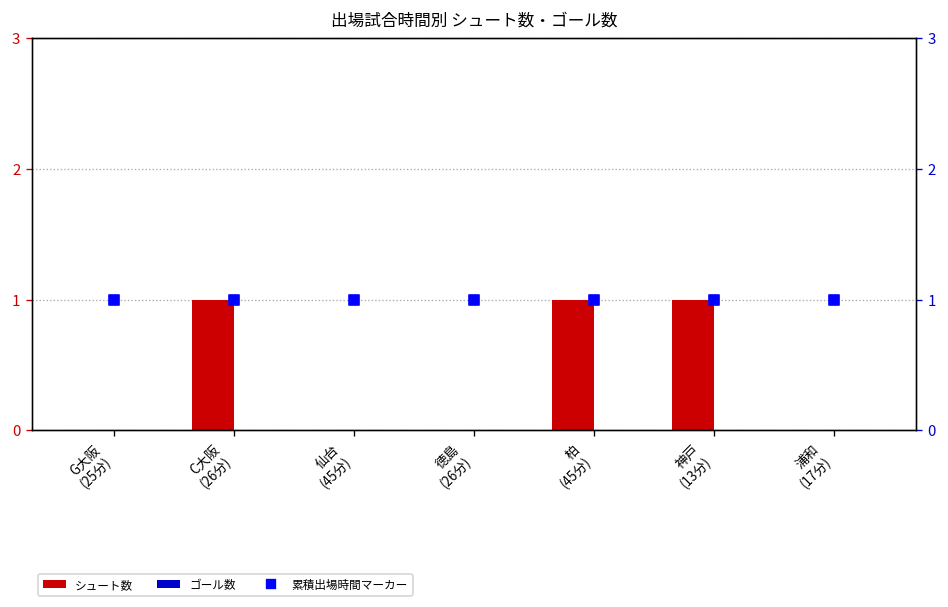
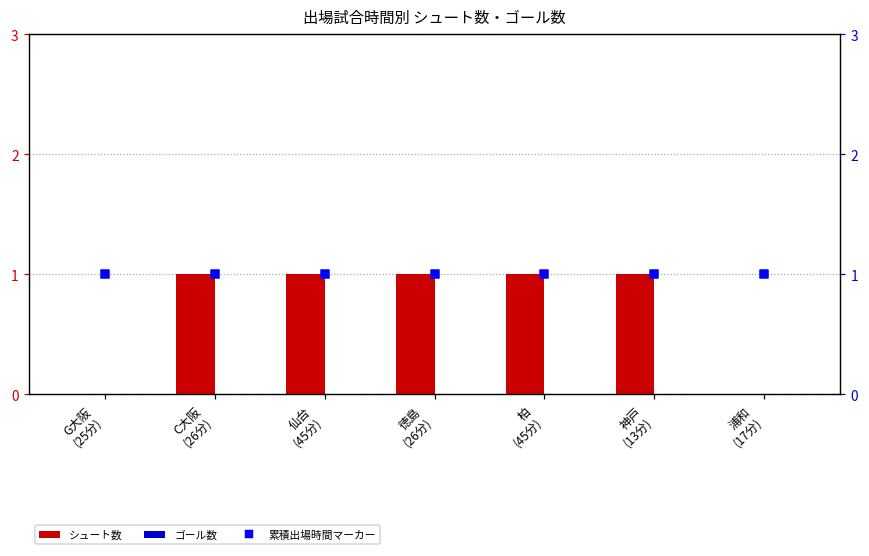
シュート数, 仙台 (45分): 0 -> 1
シュート数, 徳島 (26分): 0 -> 1
